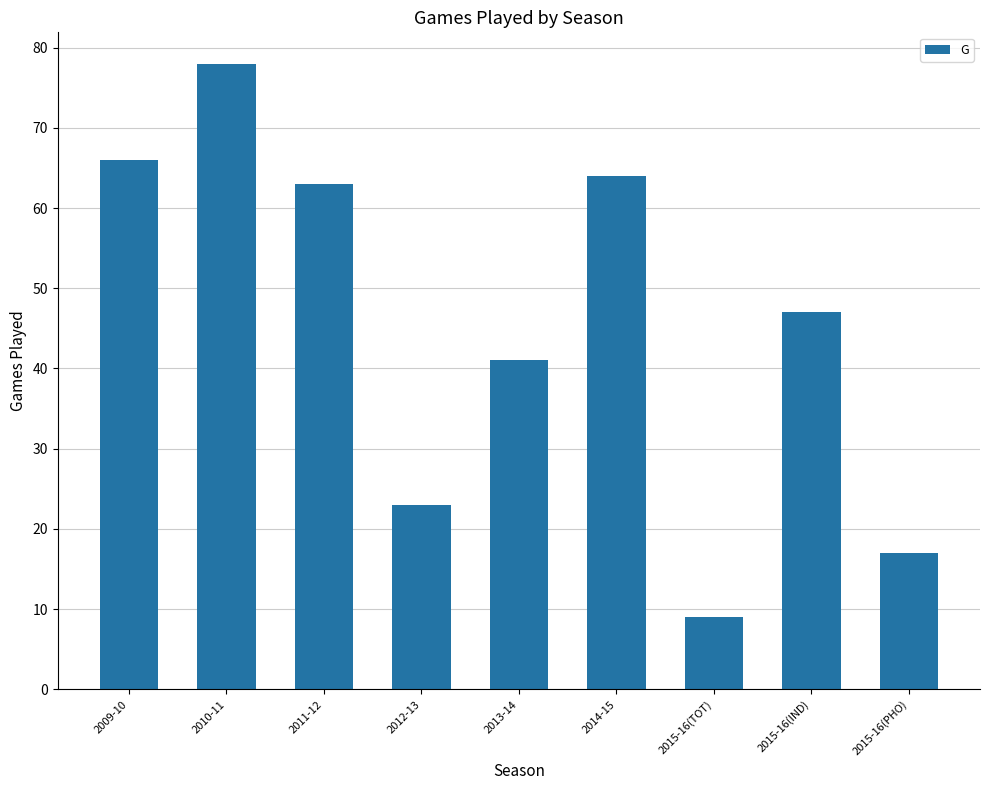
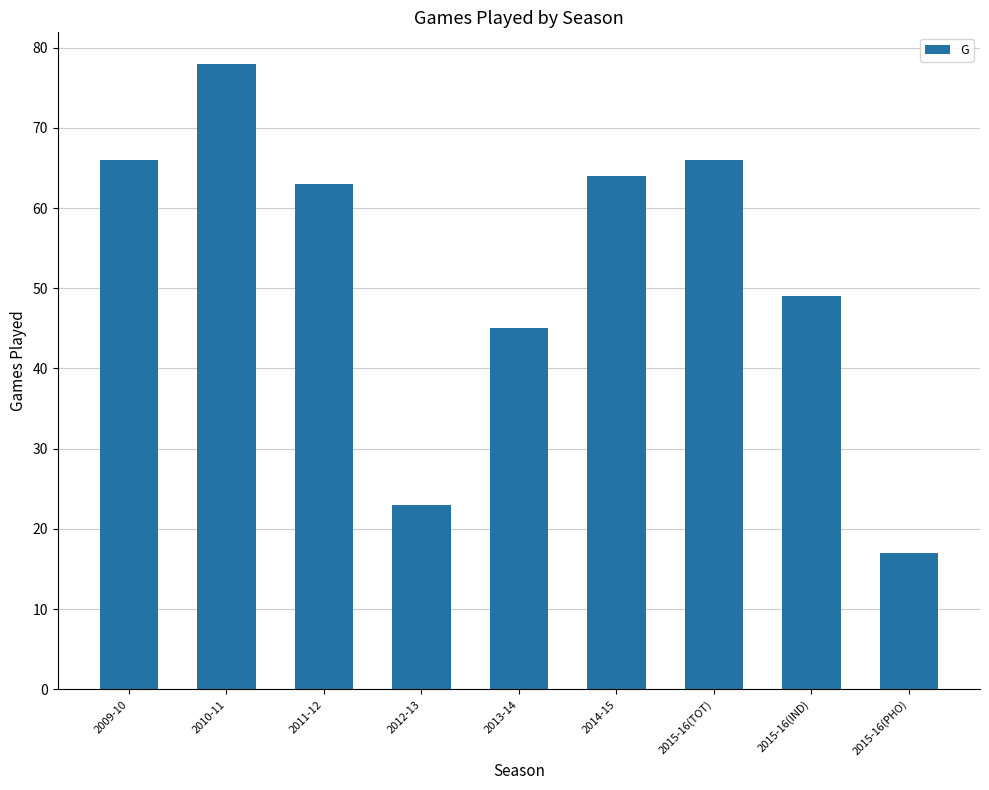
2013-14: 41 -> 45
2015-16(TOT): 9 -> 66
2015-16(IND): 47 -> 49
